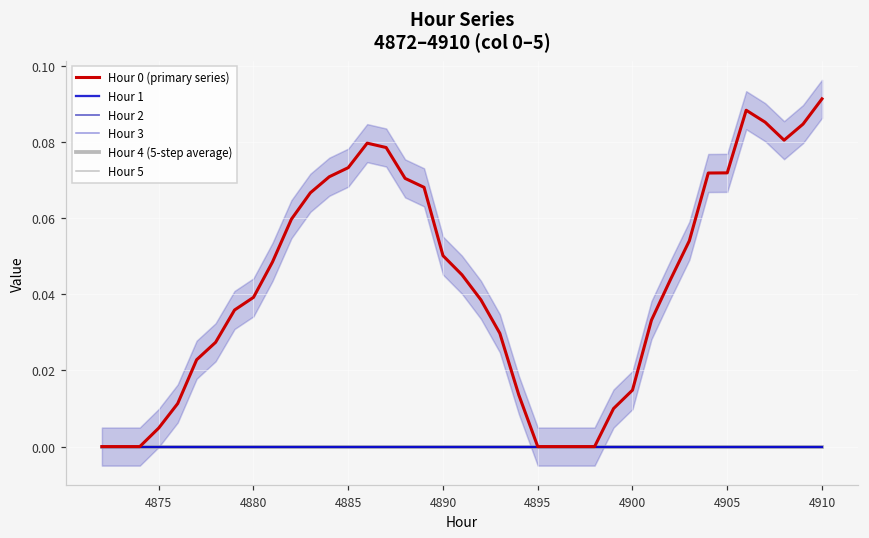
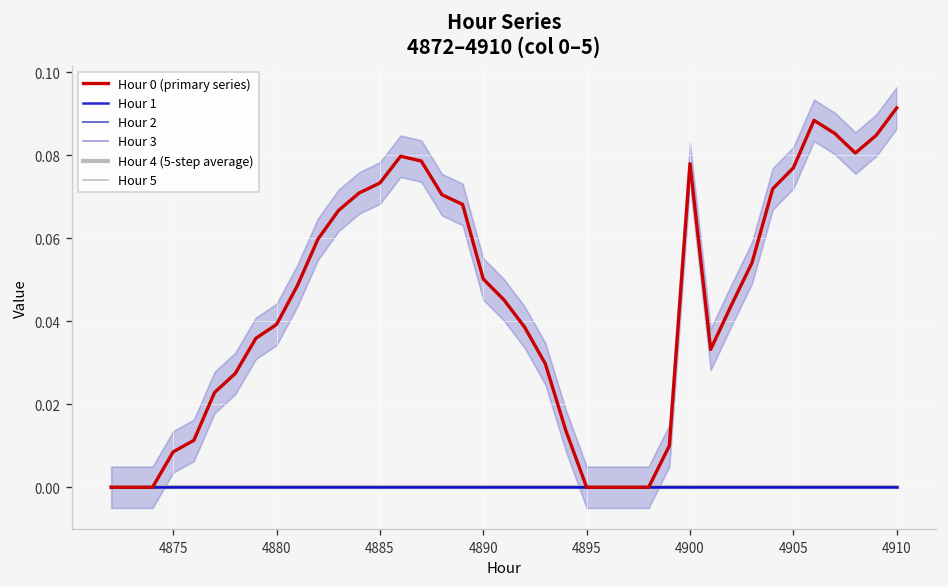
Hour 0 (primary series), 4875: 0.005 -> 0.009
Hour 0 (primary series), 4900: 0.015 -> 0.078
Hour 0 (primary series), 4905: 0.072 -> 0.077
